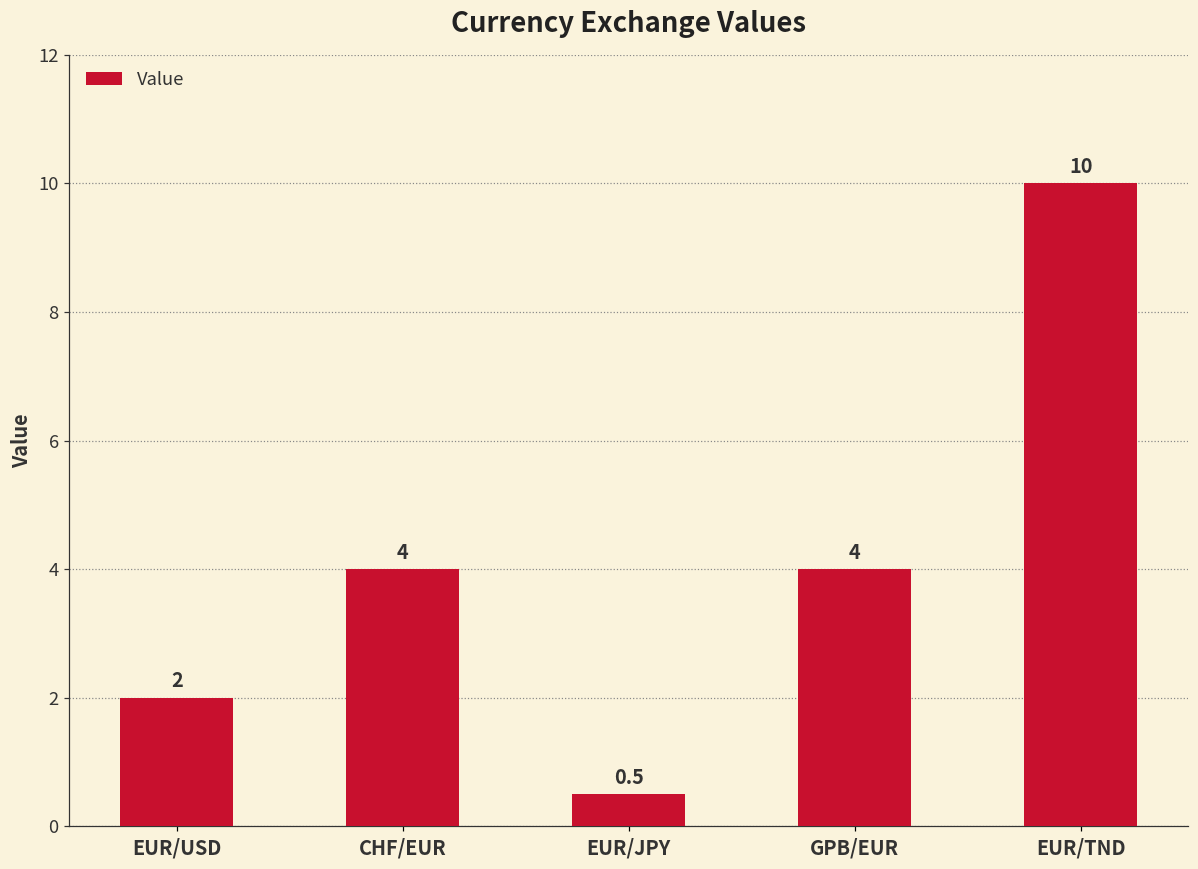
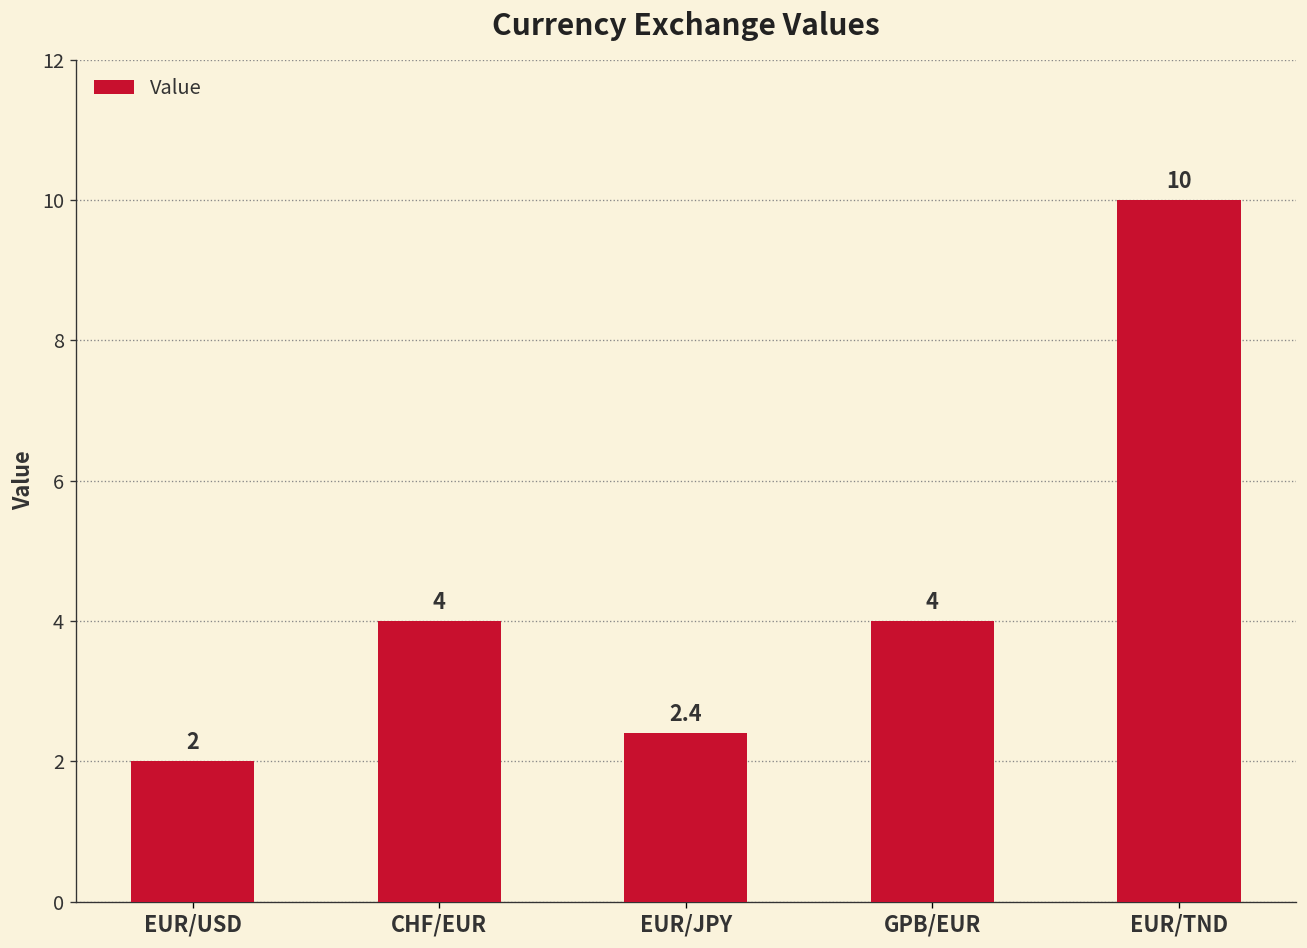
EUR/JPY: 0.5 -> 2.4
